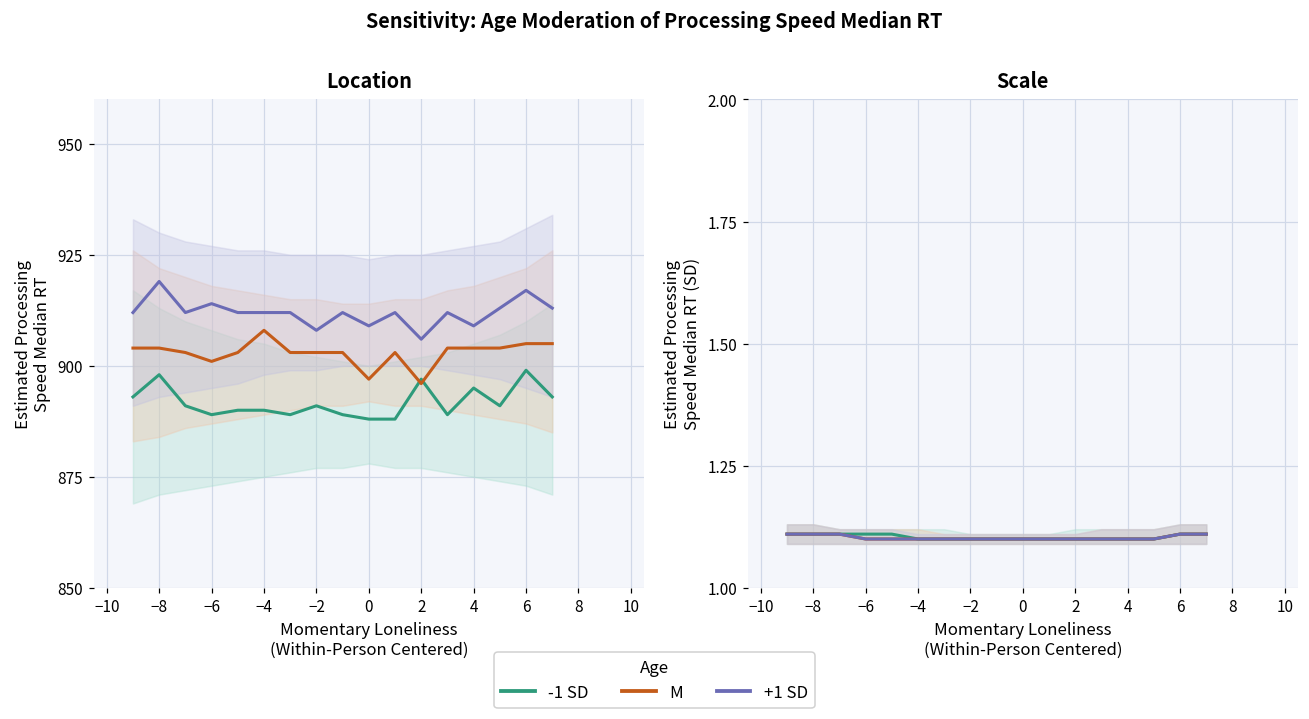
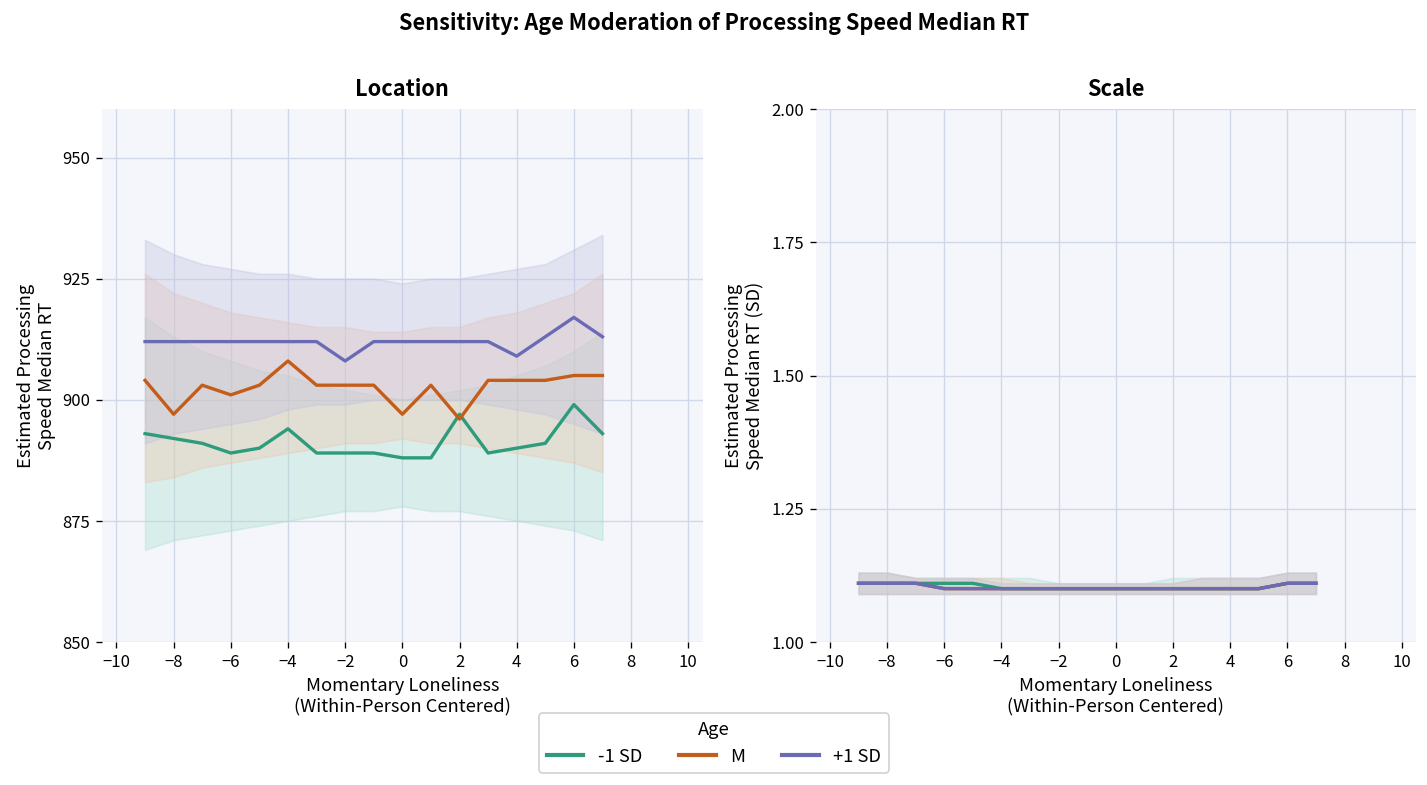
Location, -1 SD, −8: 898 -> 892
Location, M, −8: 904 -> 897
Location, +1 SD, −8: 919 -> 912
Location, +1 SD, −6: 914 -> 912
Location, -1 SD, −4: 890 -> 894
Location, -1 SD, −2: 891 -> 889
Location, +1 SD, 0: 909 -> 912
Location, +1 SD, 2: 906 -> 912
Location, -1 SD, 4: 895 -> 890
